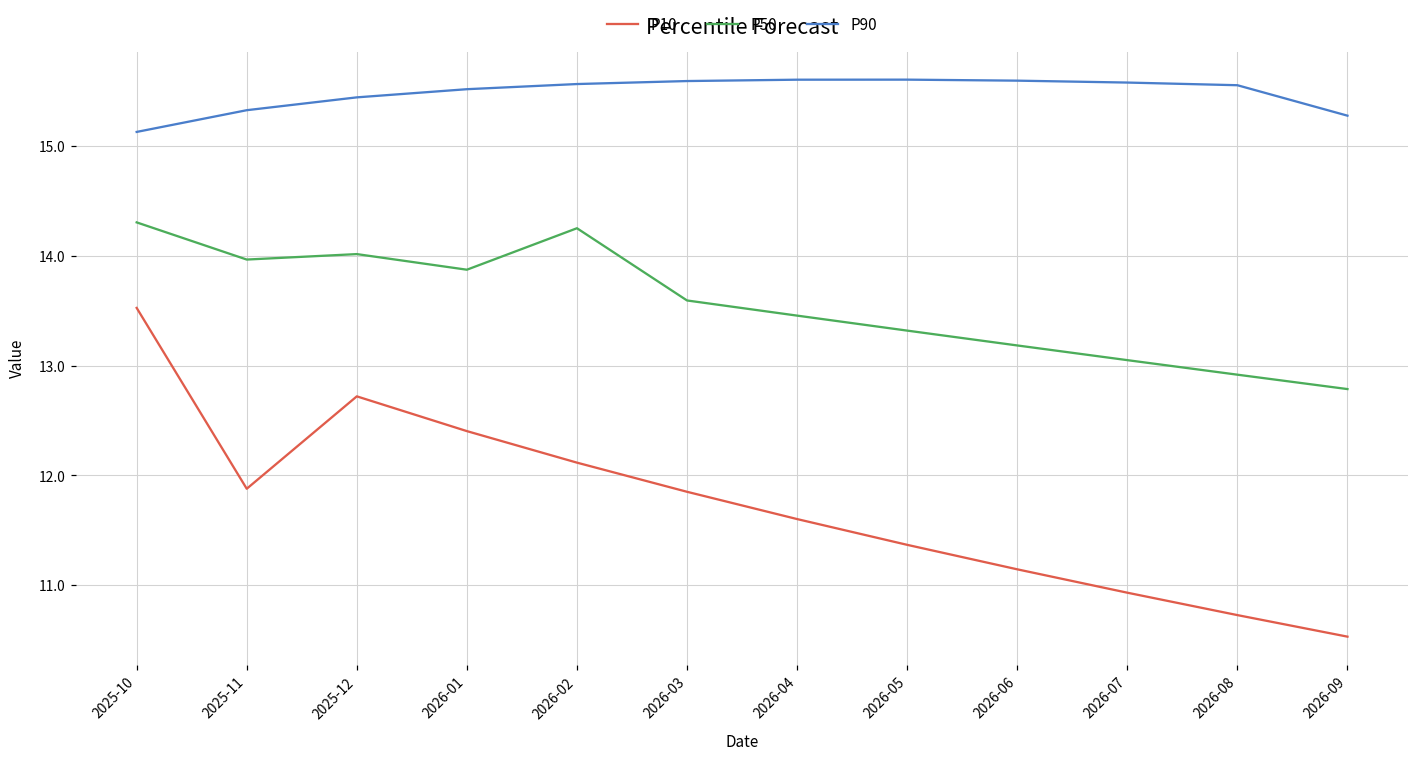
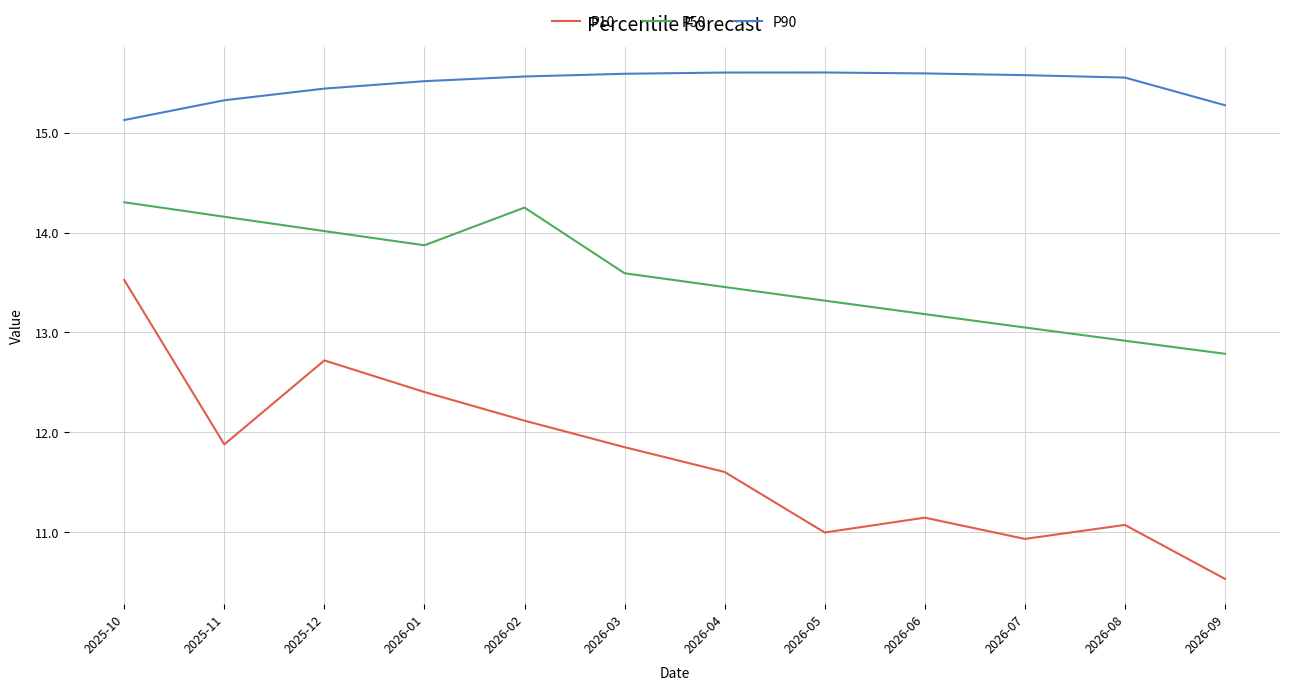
P50, 2025-11: 14.0 -> 14.2
P10, 2026-05: 11.4 -> 11.0
P10, 2026-08: 10.7 -> 11.1
